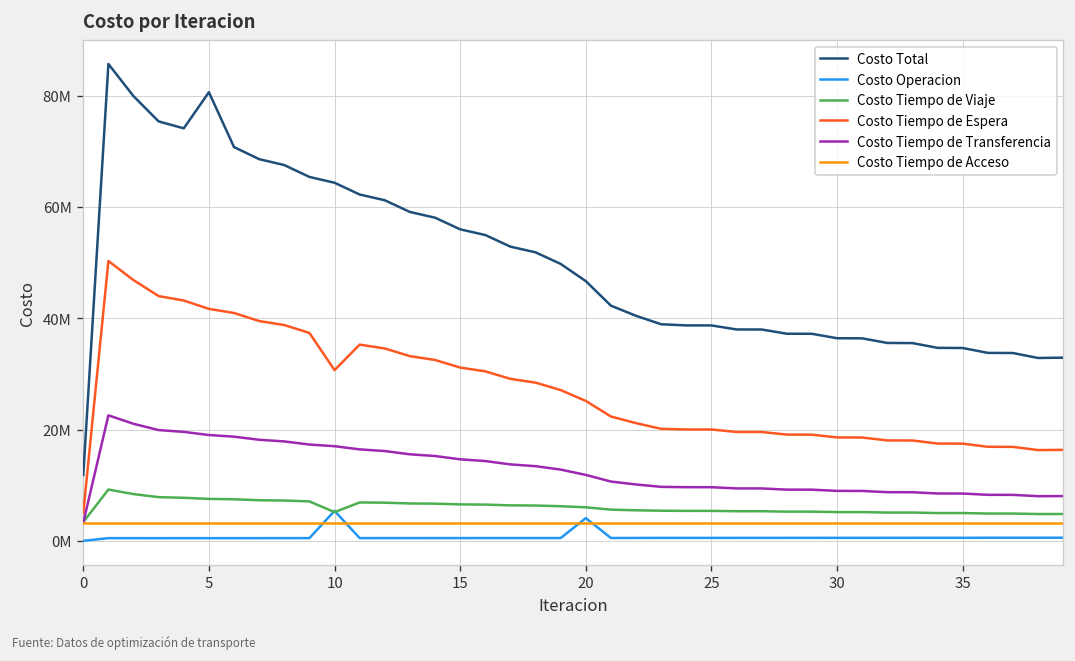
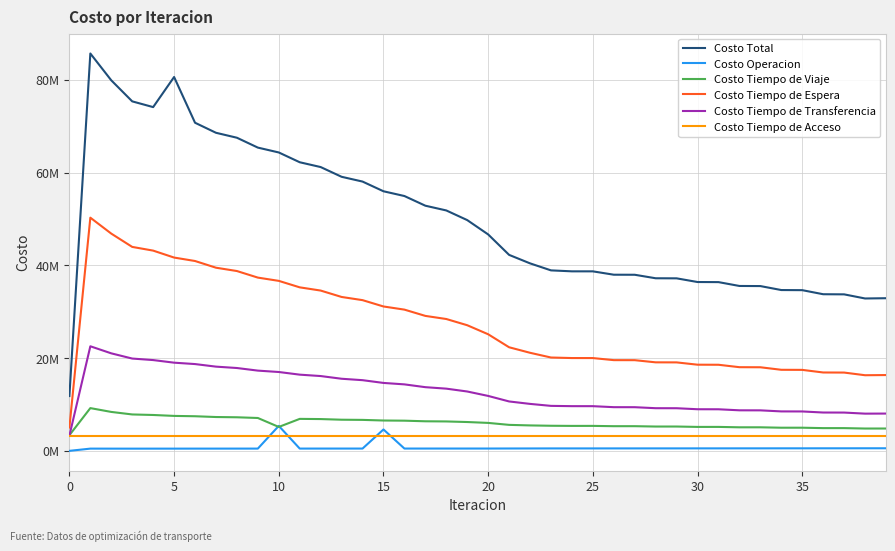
Costo Tiempo de Espera, 10: 31000000 -> 37000000
Costo Operacion, 15: 0 -> 5000000
Costo Operacion, 20: 4000000 -> 0
